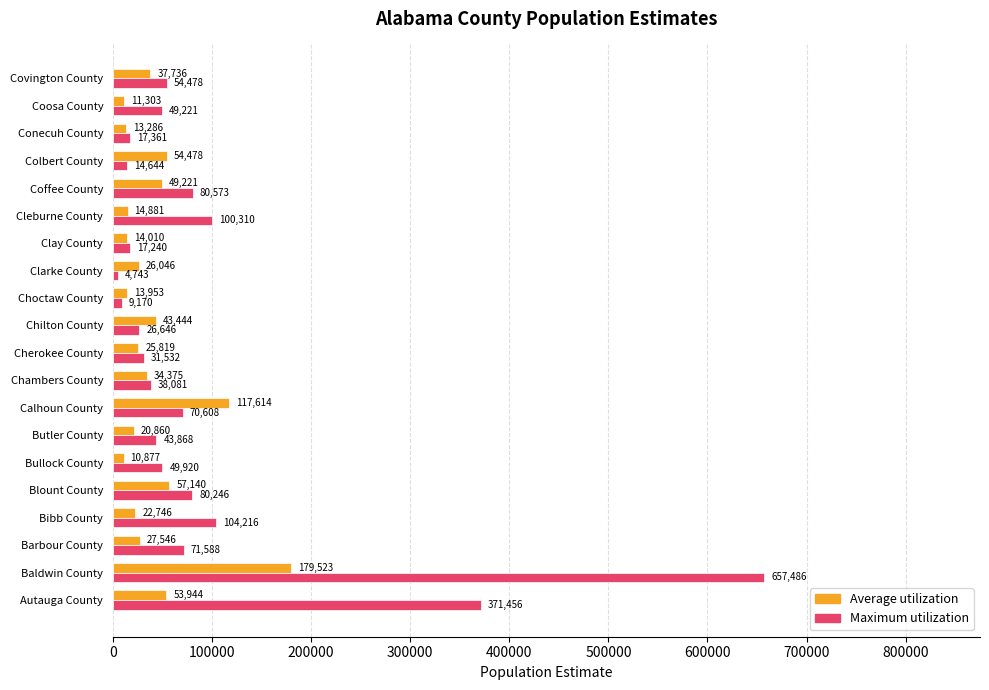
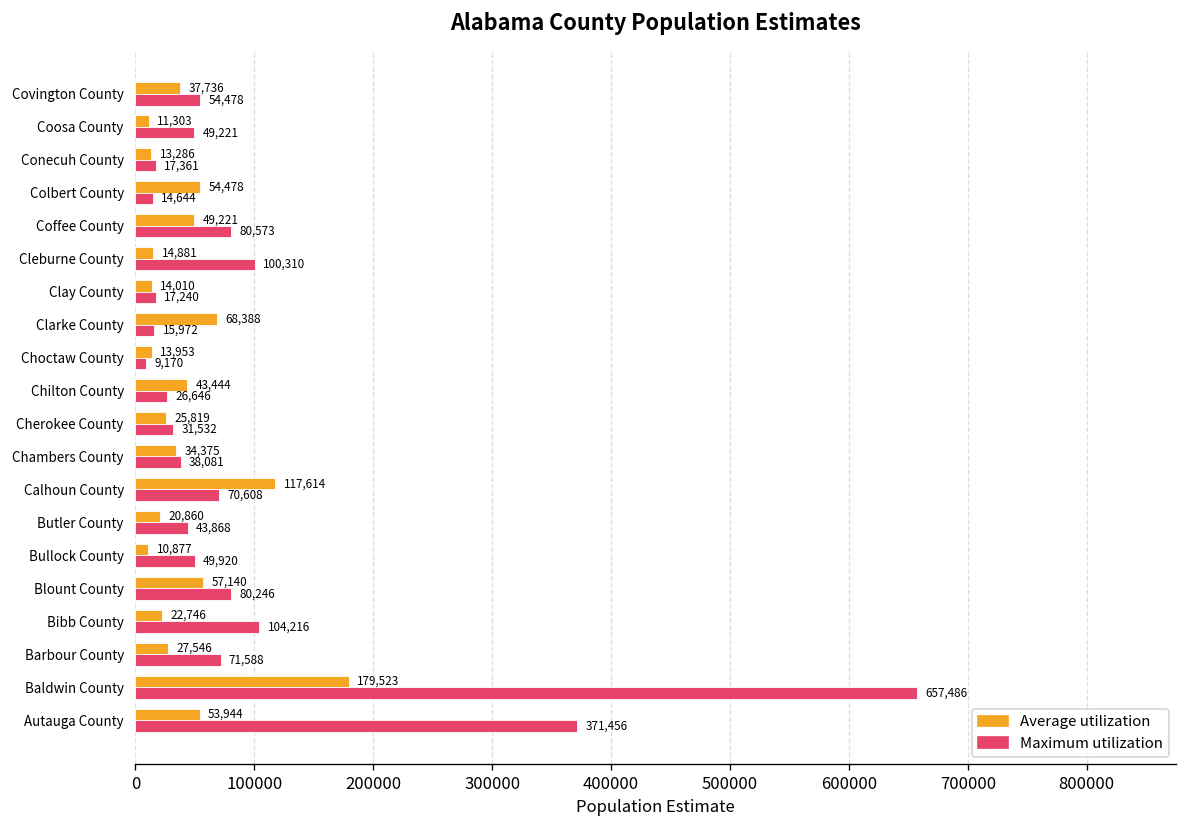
Average utilization, Clarke County: 26,046 -> 68,388
Maximum utilization, Clarke County: 4,743 -> 15,972
